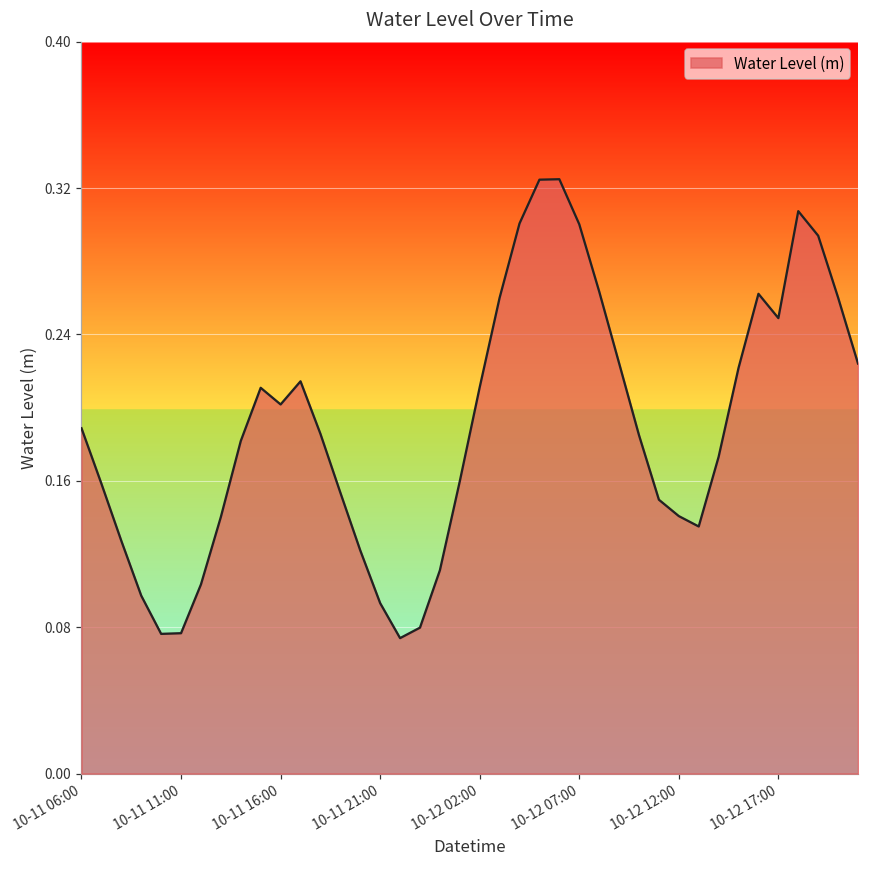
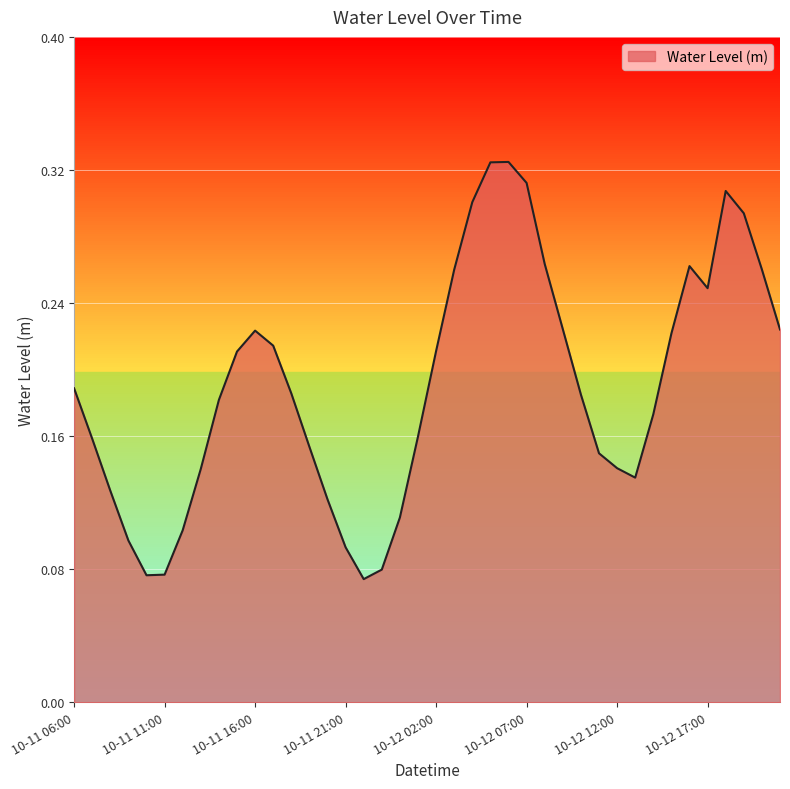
10-11 16:00: 0.202 -> 0.223
10-12 07:00: 0.300 -> 0.312
